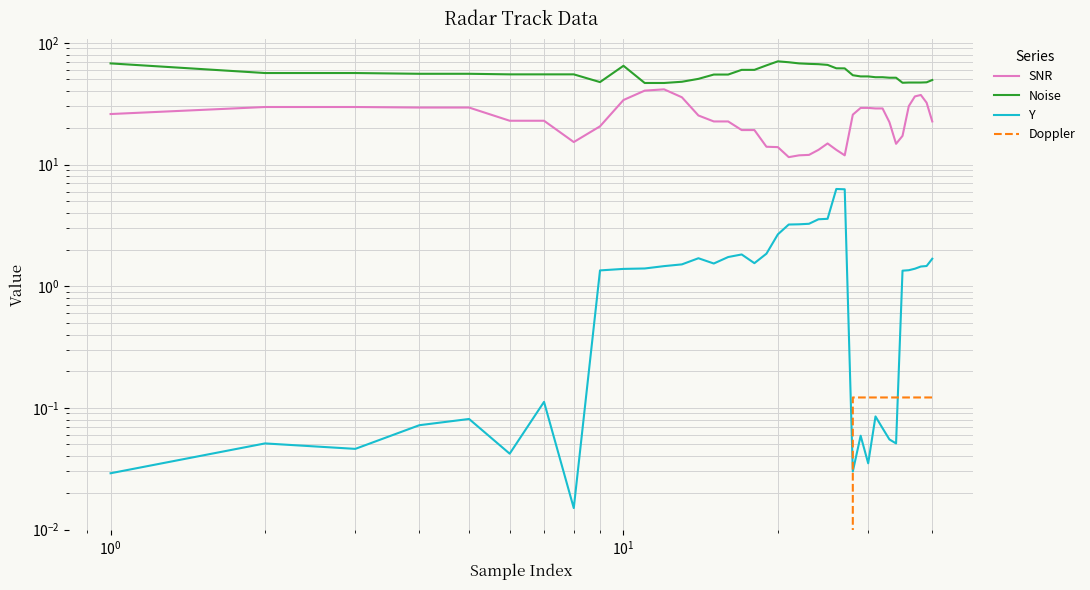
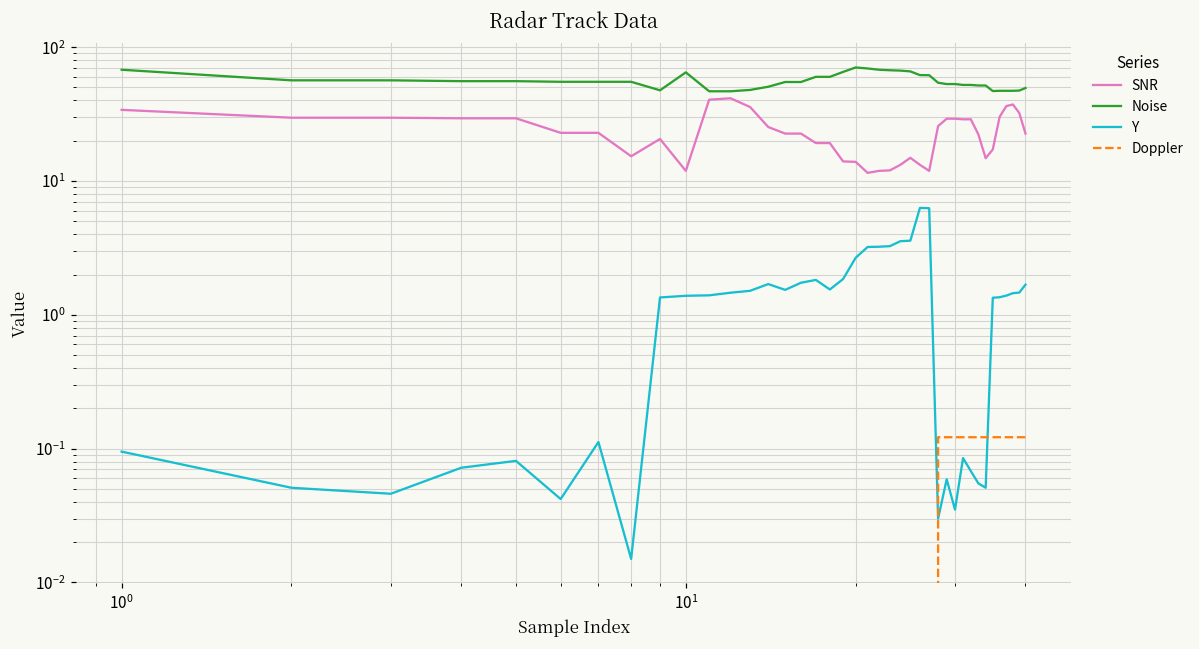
SNR, 10^0: 26 -> 34
Y, 10^0: 0.029 -> 0.10
SNR, 10^1: 34 -> 12
